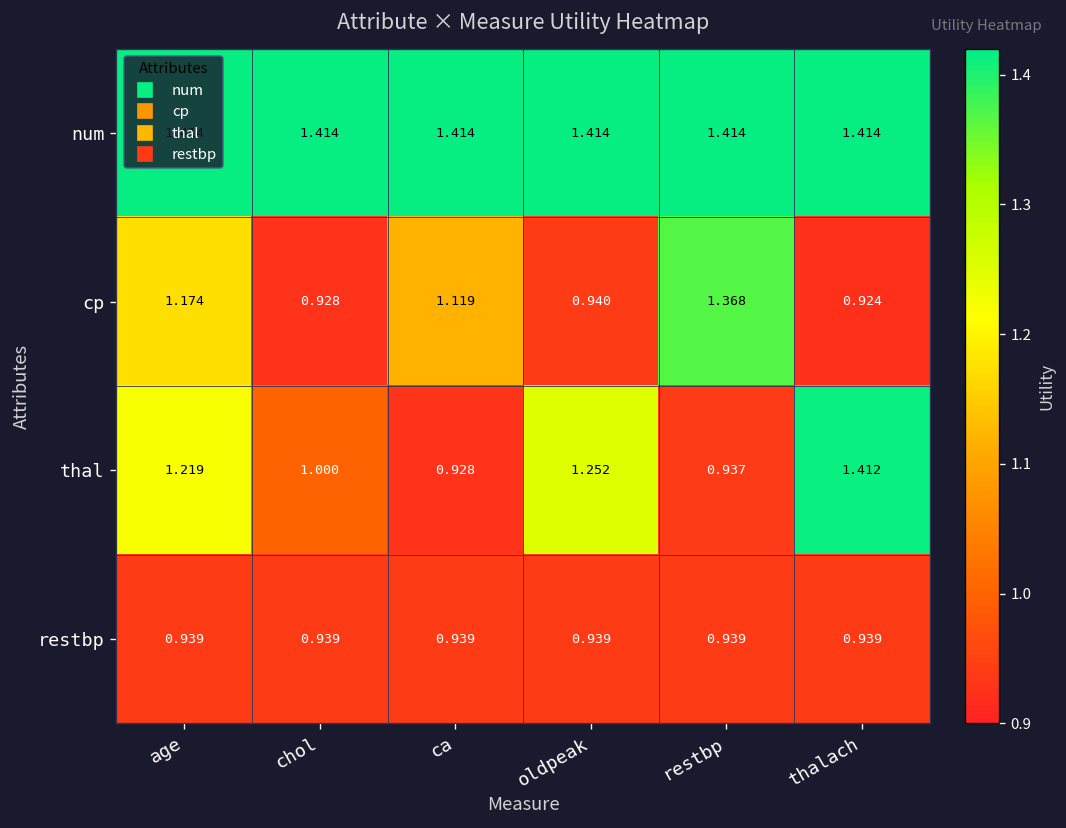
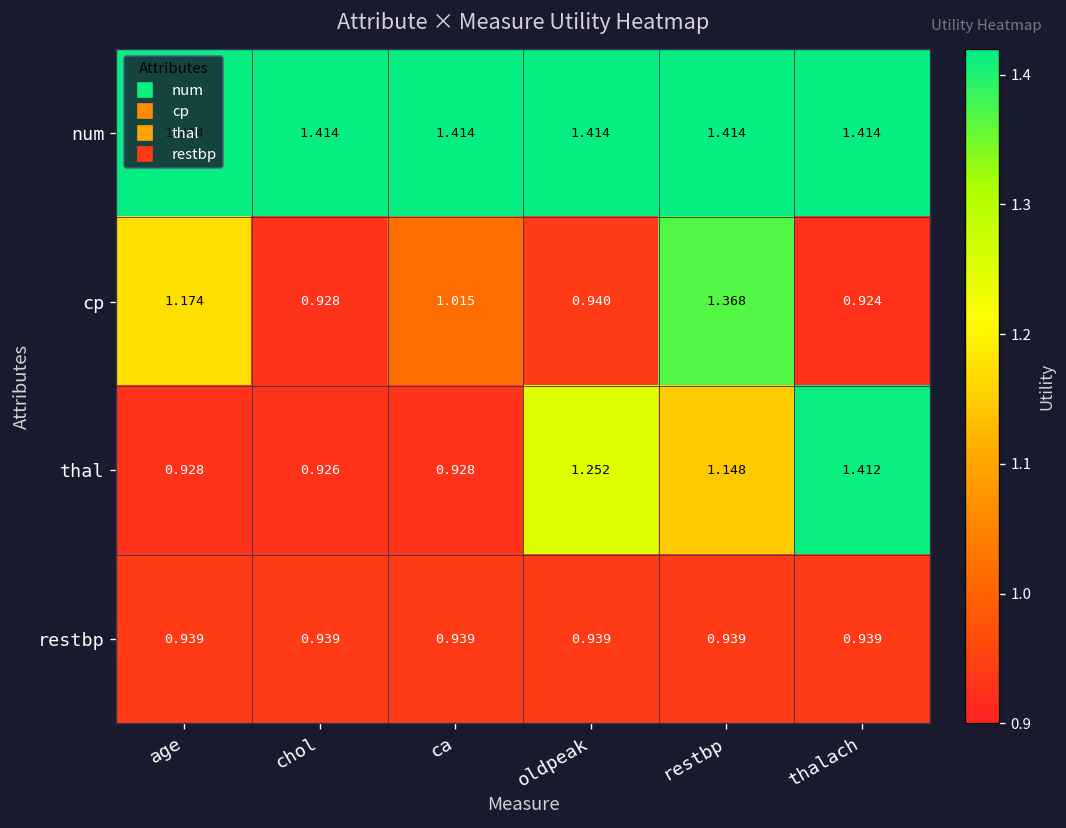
cp, ca: 1.119 -> 1.015
thal, age: 1.219 -> 0.928
thal, chol: 1.000 -> 0.926
thal, restbp: 0.937 -> 1.148
